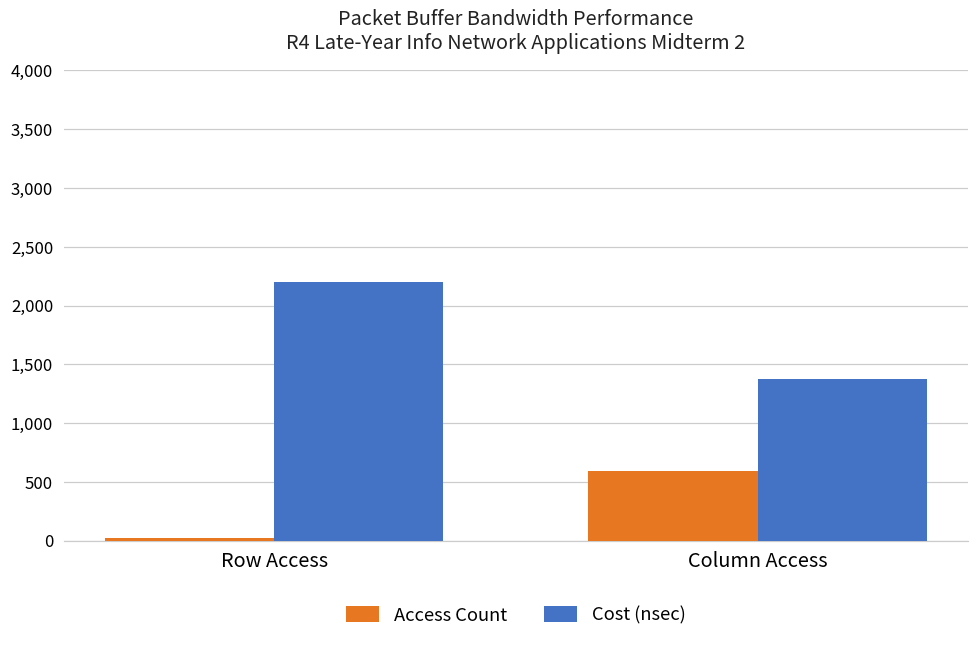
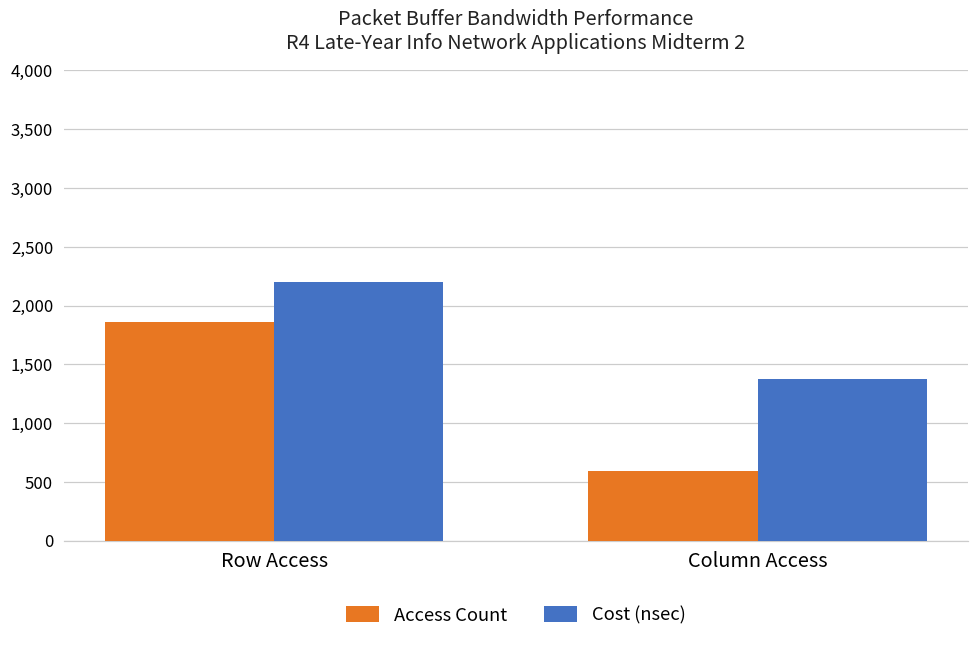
Access Count, Row Access: 20 -> 1,860
